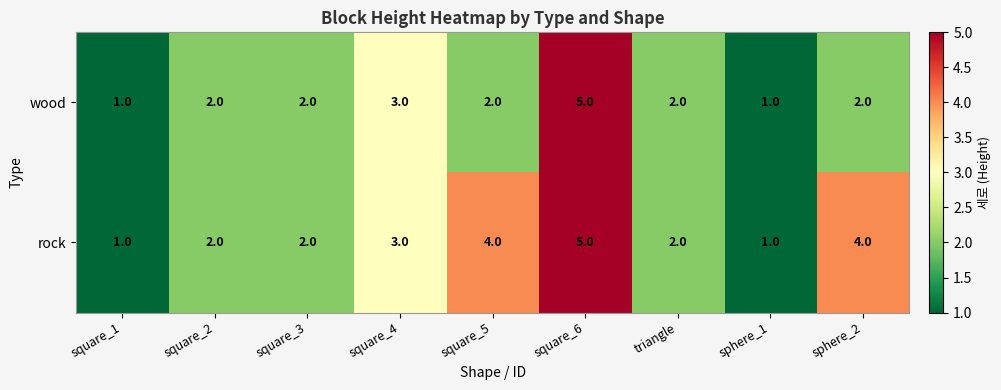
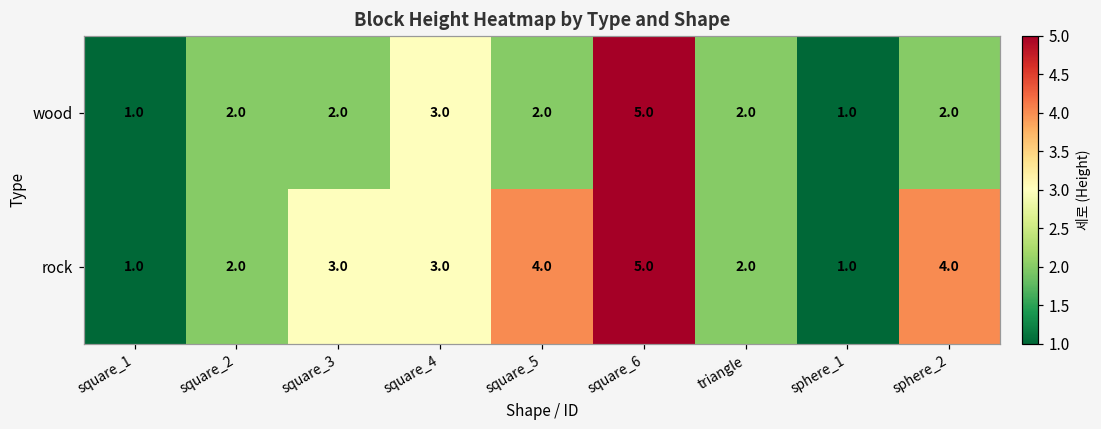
rock, square_3: 2.0 -> 3.0
